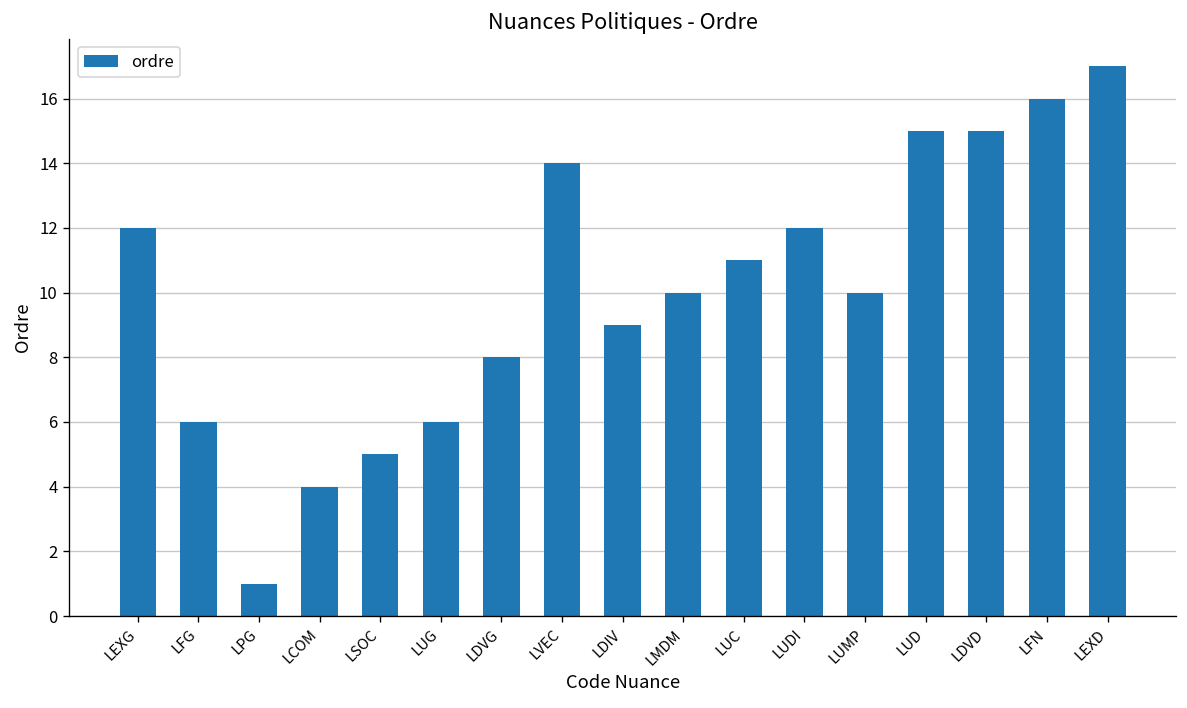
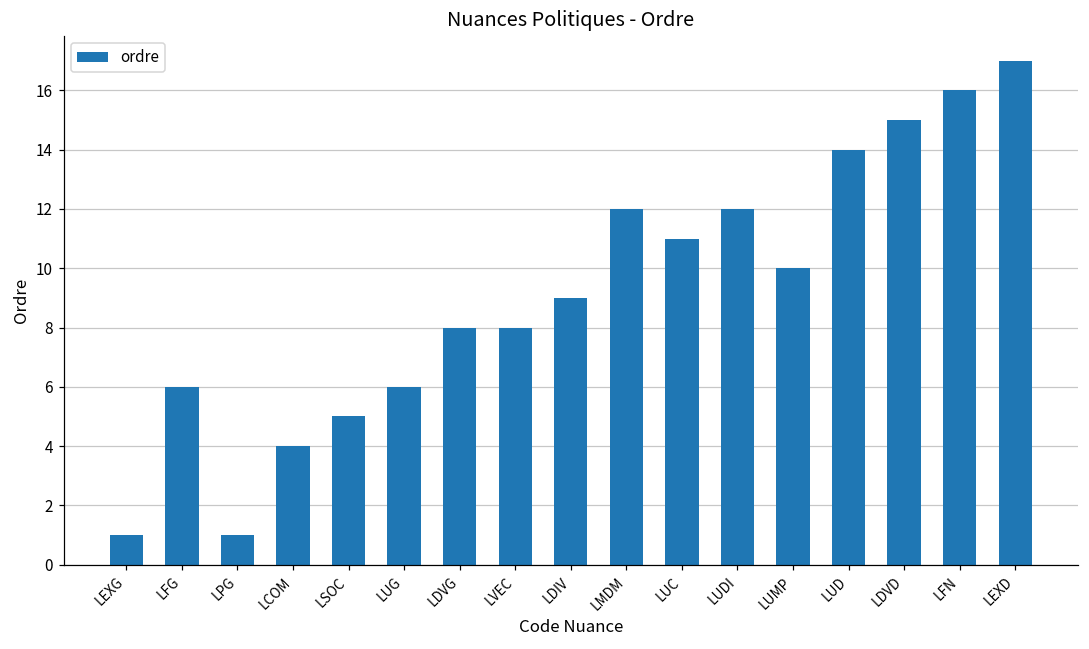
LEXG: 12 -> 1
LVEC: 14 -> 8
LMDM: 10 -> 12
LUD: 15 -> 14
